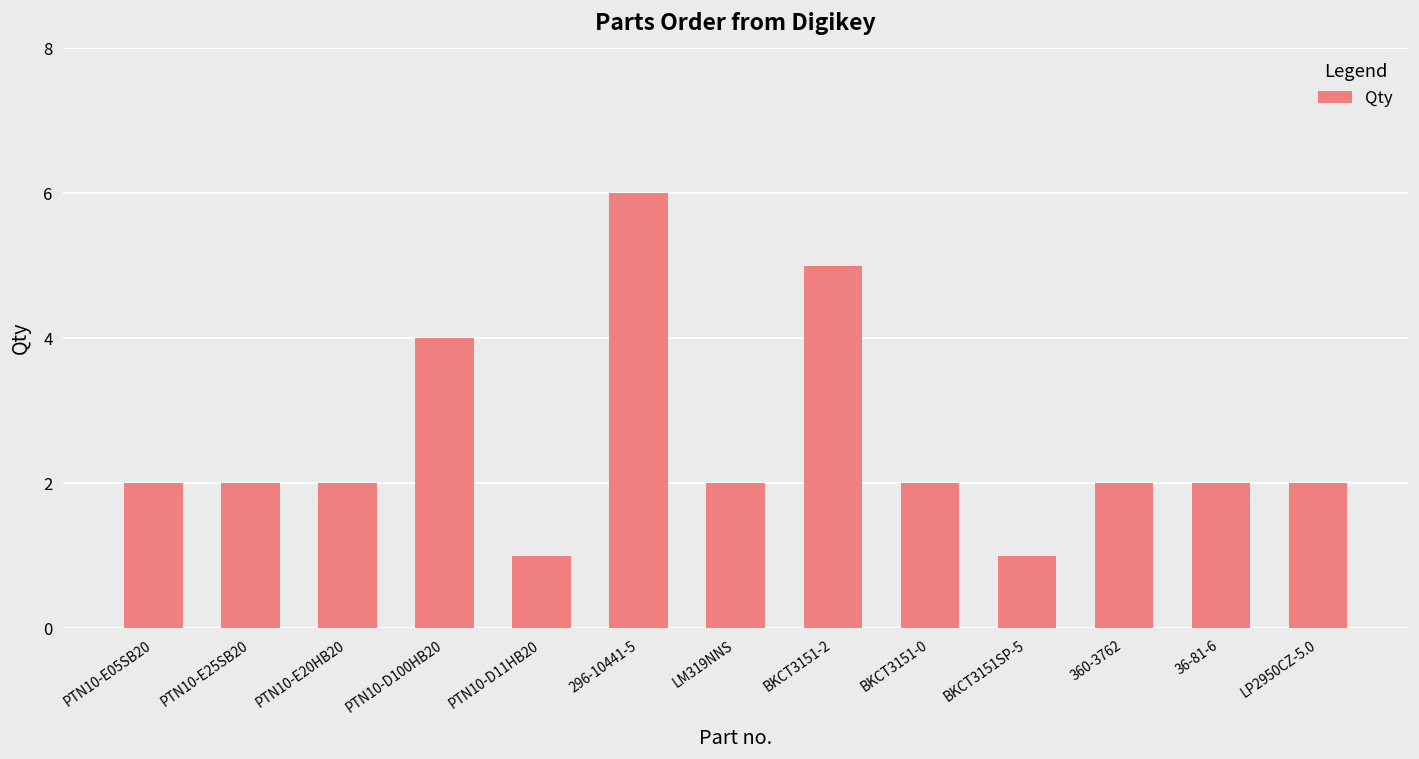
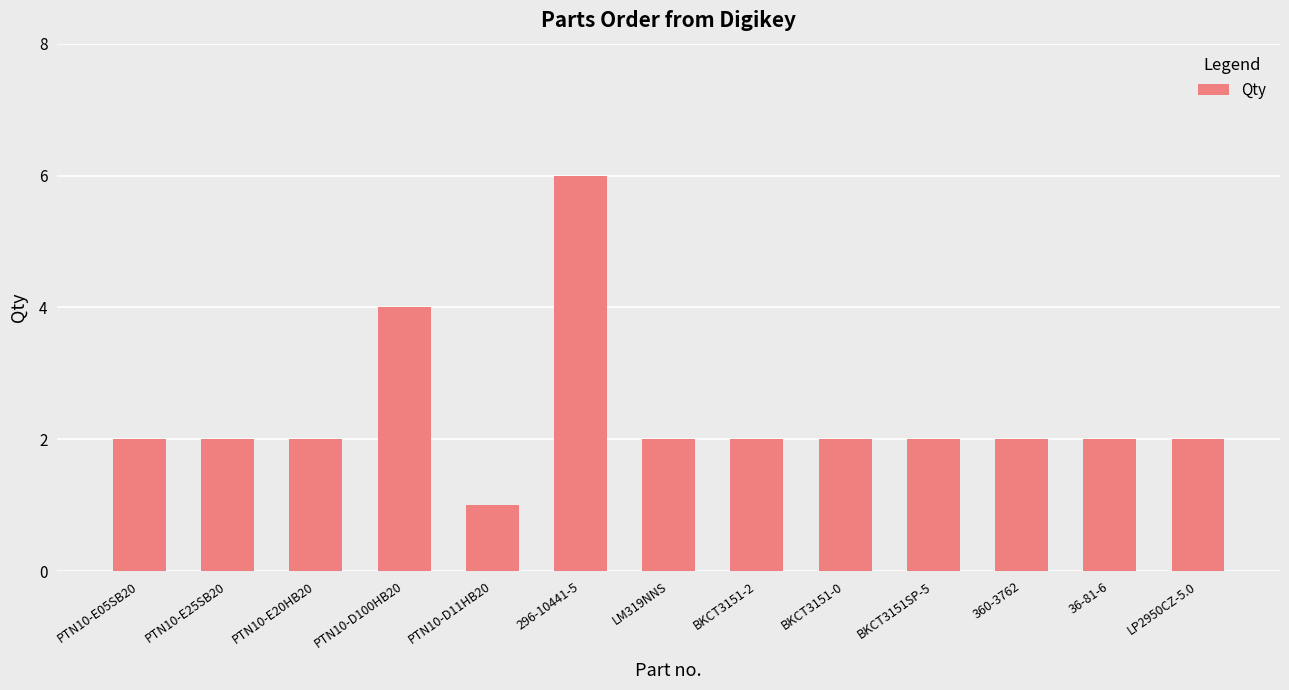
BKCT3151-2: 5 -> 2
BKCT3151SP-5: 1 -> 2
